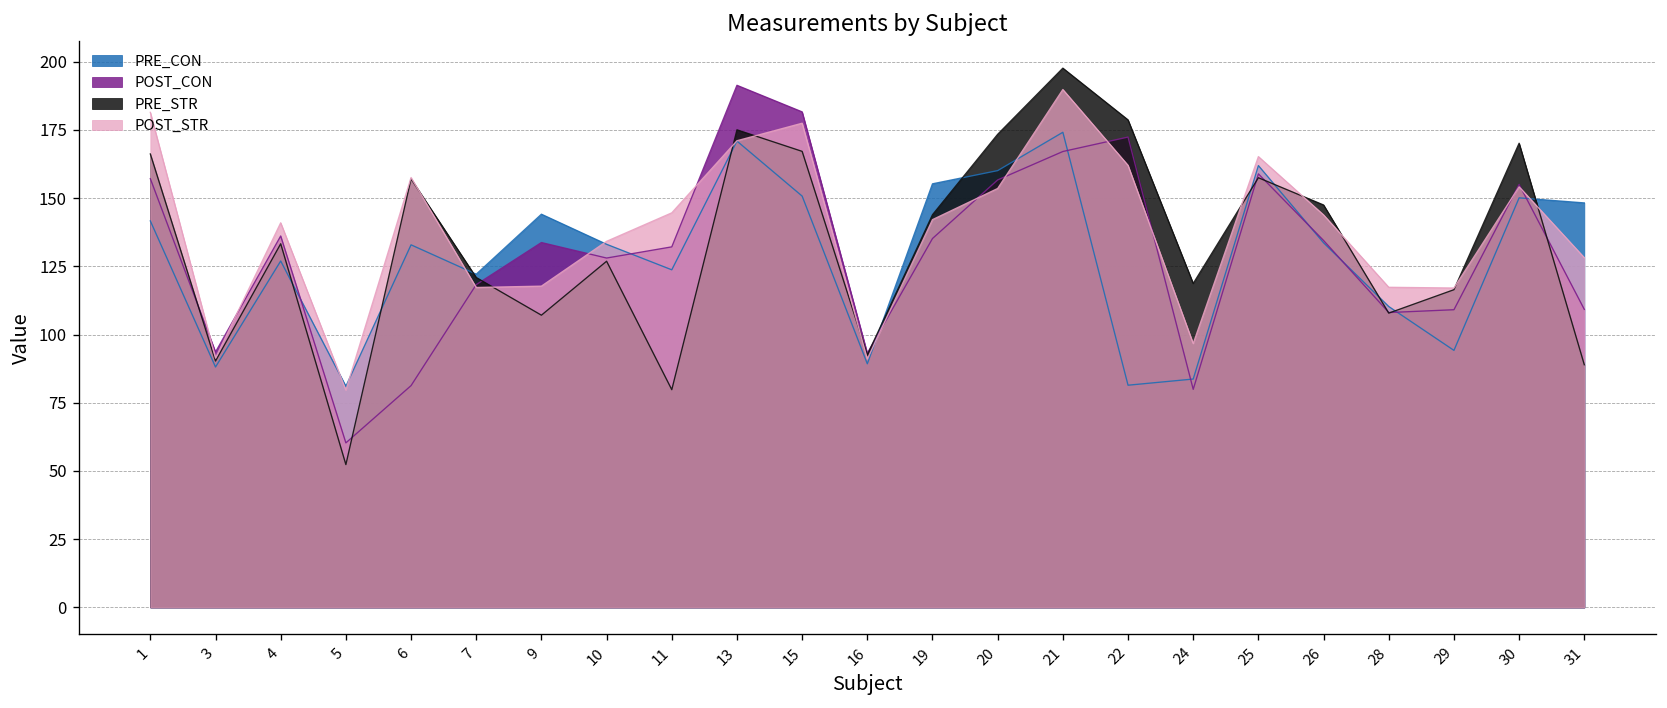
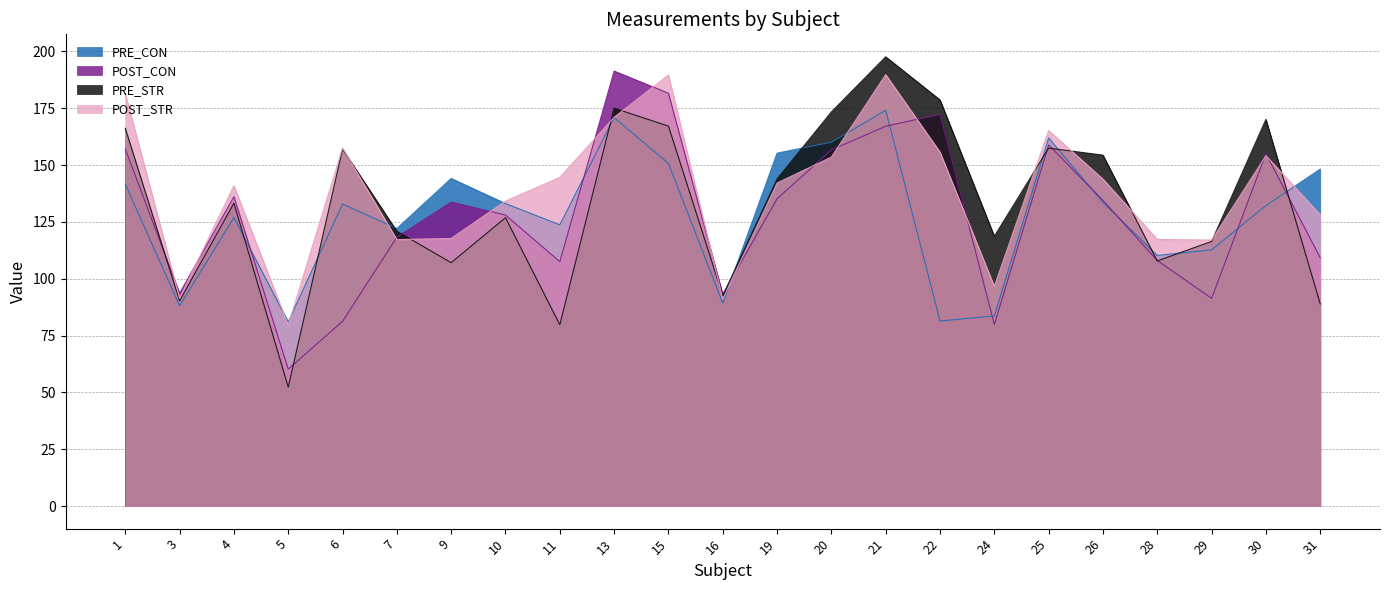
POST_CON, 11: 132 -> 108
POST_STR, 15: 177 -> 190
POST_STR, 22: 162 -> 156
PRE_STR, 26: 147 -> 154
PRE_CON, 29: 94 -> 113
POST_CON, 29: 109 -> 91
PRE_CON, 30: 150 -> 132
